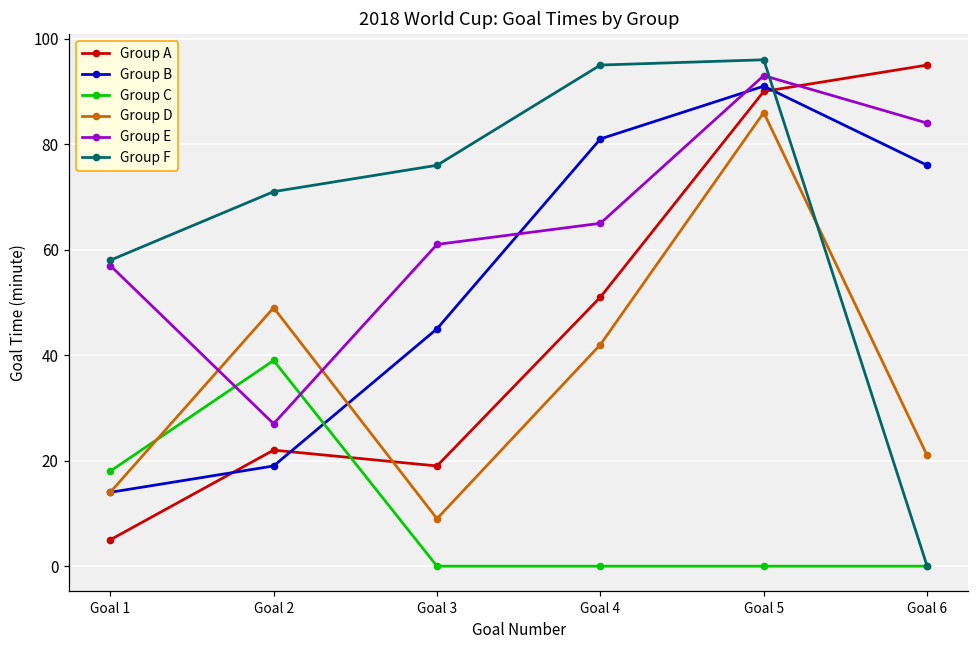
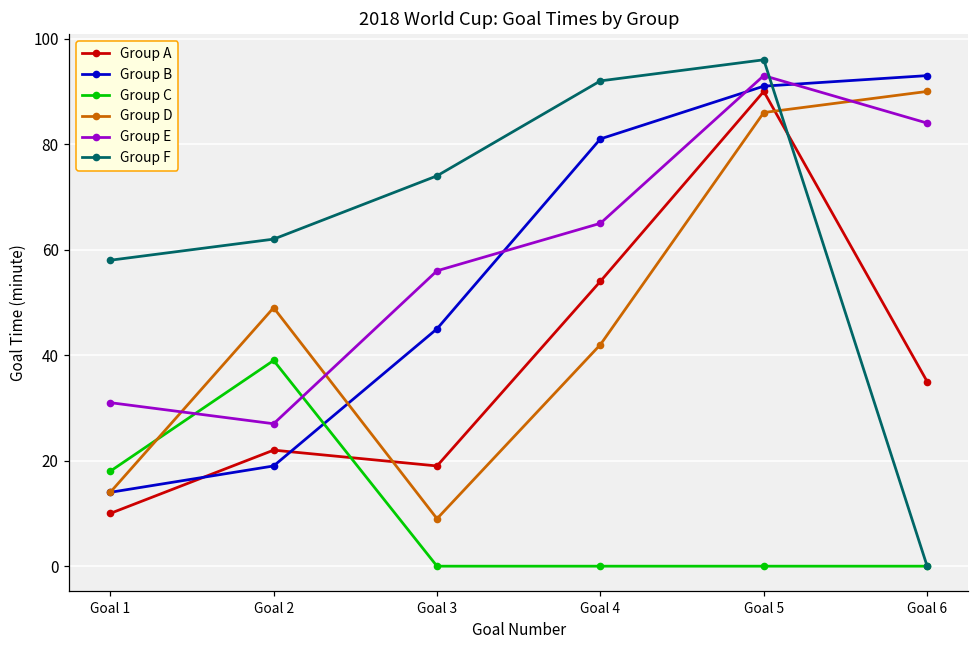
Group A, Goal 1: 5 -> 10
Group E, Goal 1: 57 -> 31
Group F, Goal 2: 71 -> 62
Group E, Goal 3: 61 -> 56
Group F, Goal 3: 76 -> 74
Group A, Goal 4: 51 -> 54
Group F, Goal 4: 95 -> 92
Group A, Goal 6: 95 -> 35
Group B, Goal 6: 76 -> 93
Group D, Goal 6: 21 -> 90
